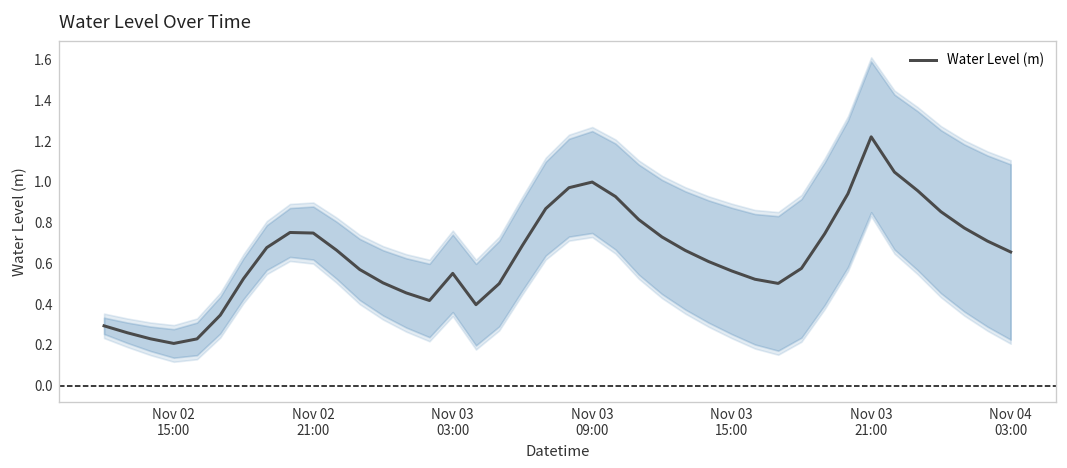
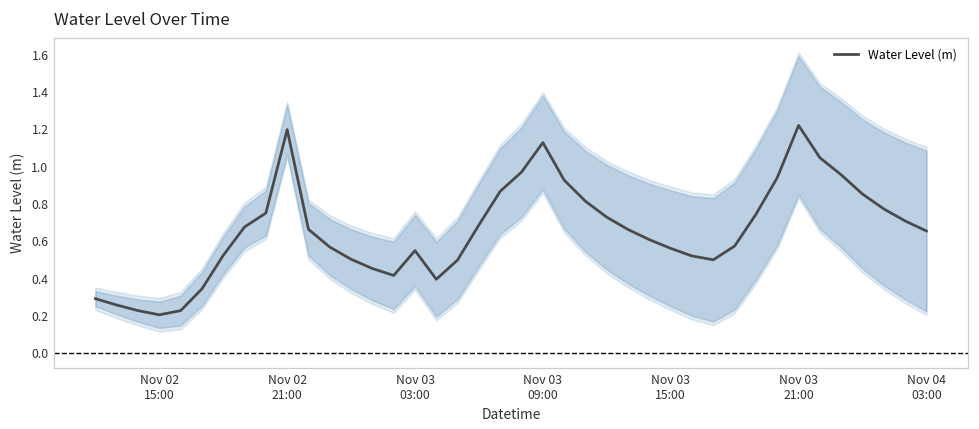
Water Level (m), Nov 02 21:00: 0.75 -> 1.20
Water Level (m), Nov 03 09:00: 1.00 -> 1.13
